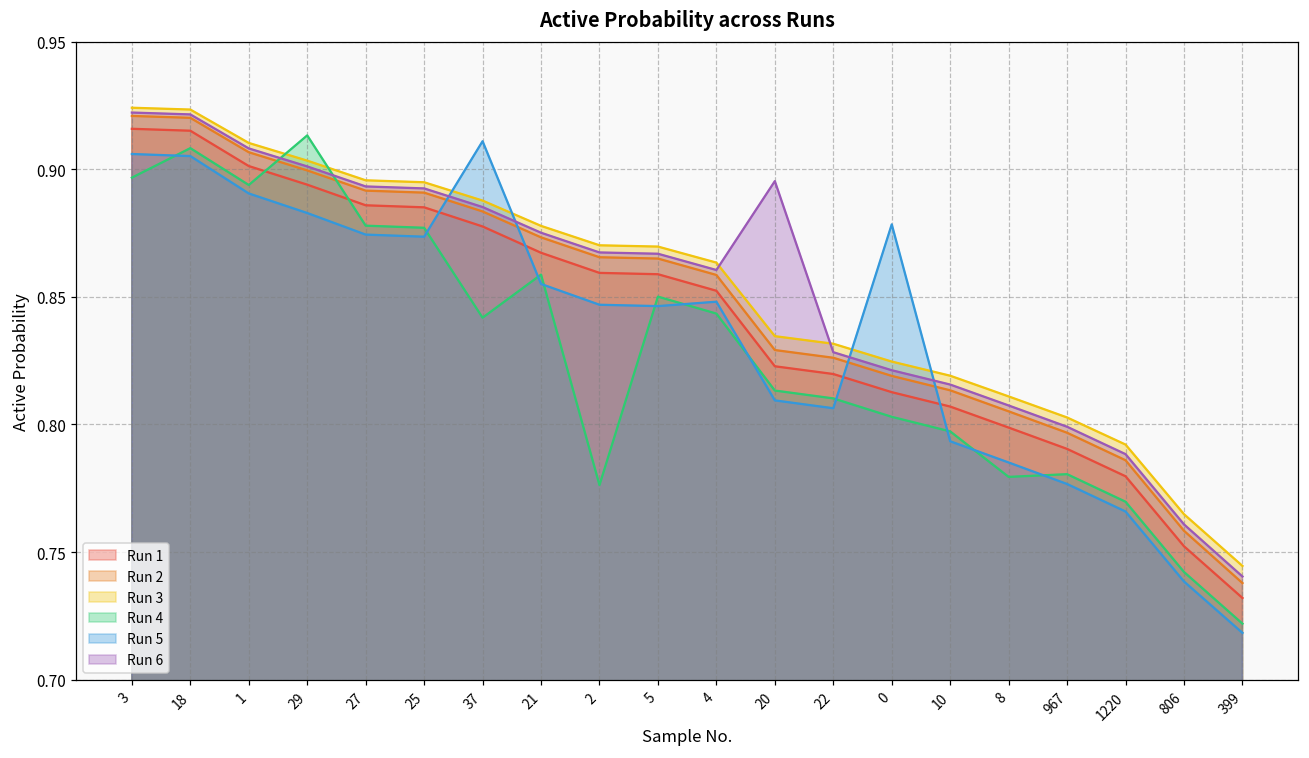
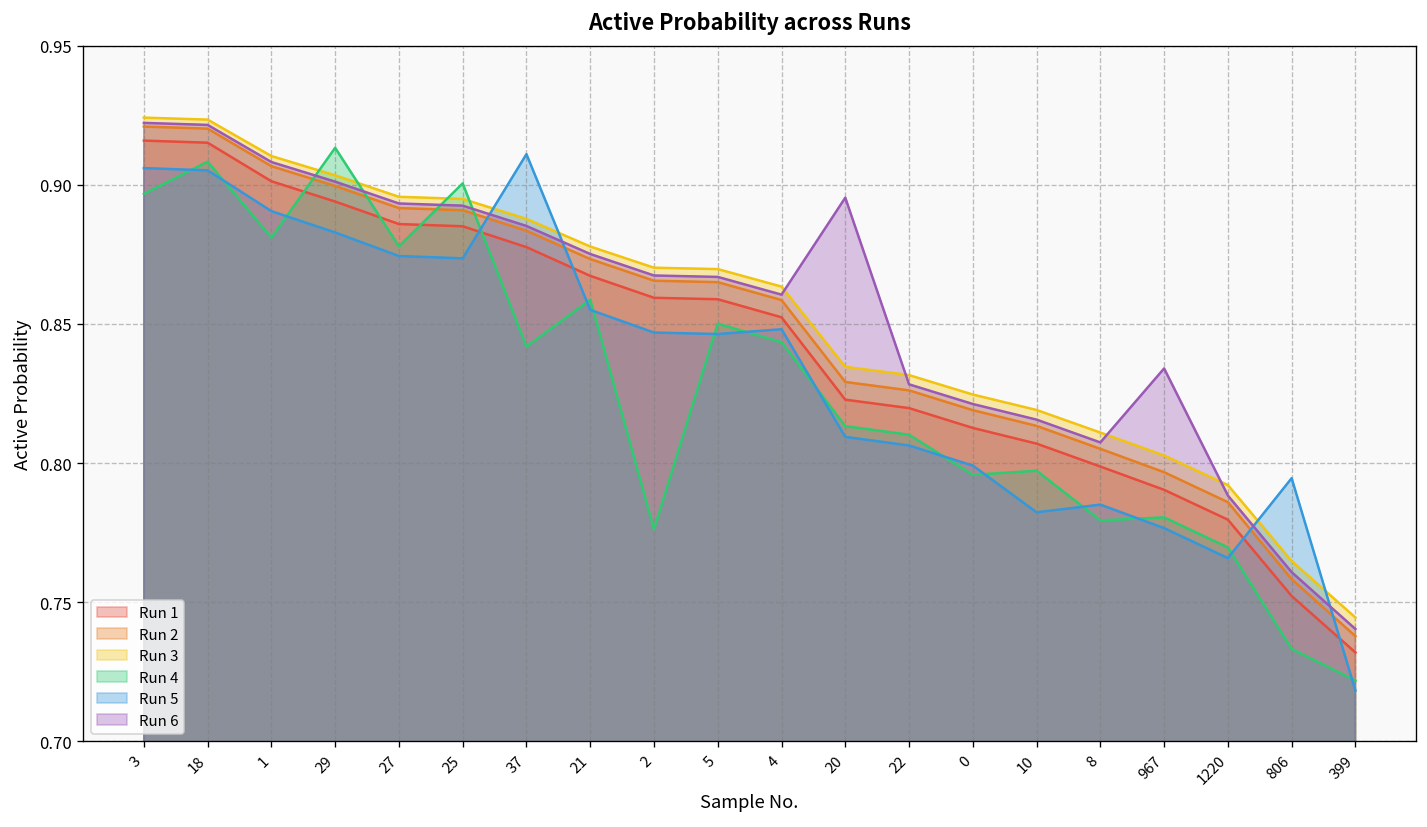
Run 4, 1: 0.894 -> 0.881
Run 4, 25: 0.877 -> 0.901
Run 4, 0: 0.803 -> 0.796
Run 5, 0: 0.878 -> 0.799
Run 5, 10: 0.793 -> 0.782
Run 6, 967: 0.799 -> 0.834
Run 4, 806: 0.742 -> 0.733
Run 5, 806: 0.738 -> 0.795
